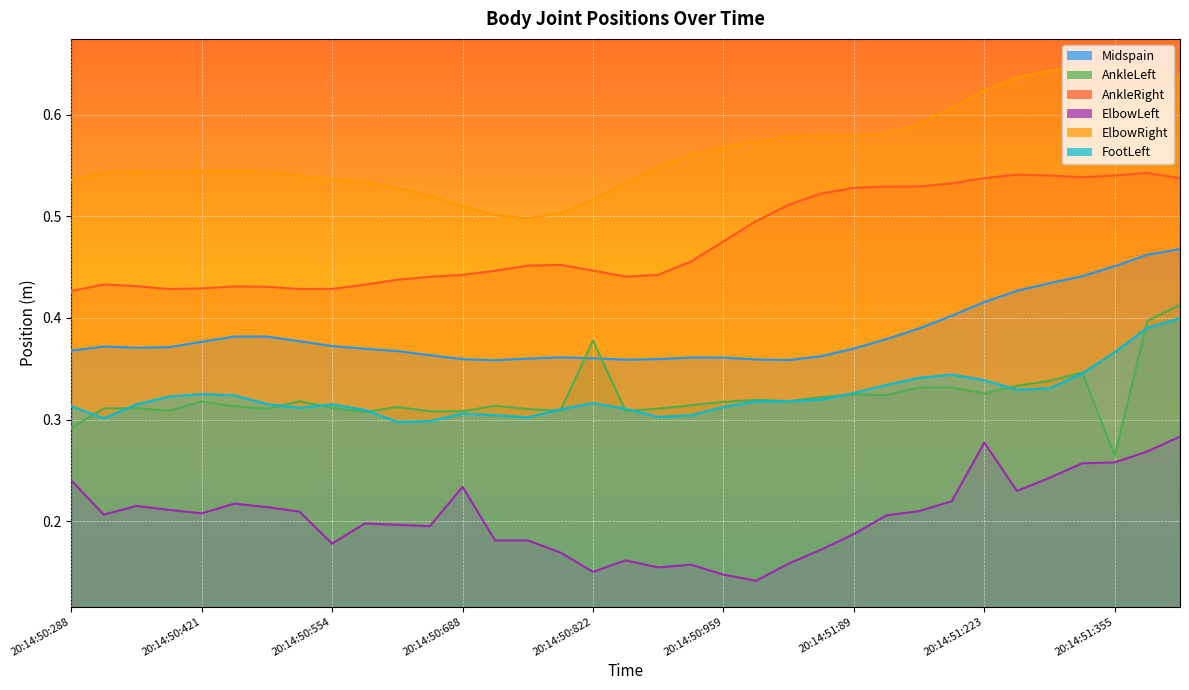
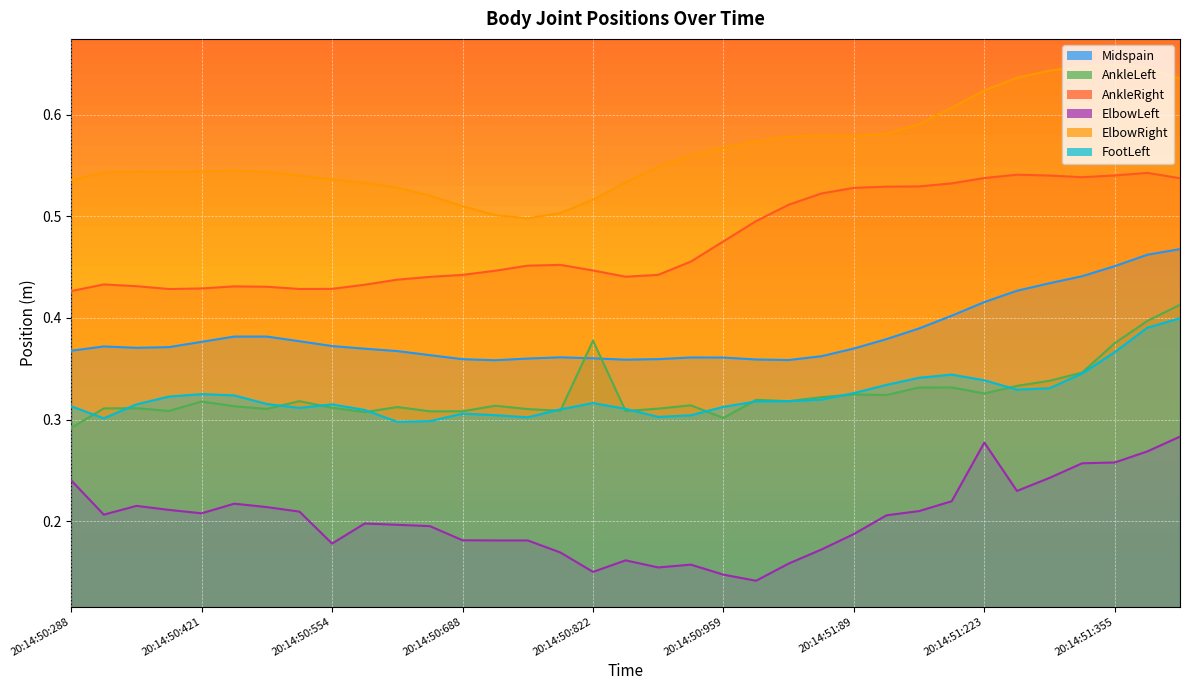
ElbowLeft, 20:14:50:688: 0.234 -> 0.181
AnkleLeft, 20:14:50:959: 0.317 -> 0.301
AnkleLeft, 20:14:51:355: 0.264 -> 0.375
